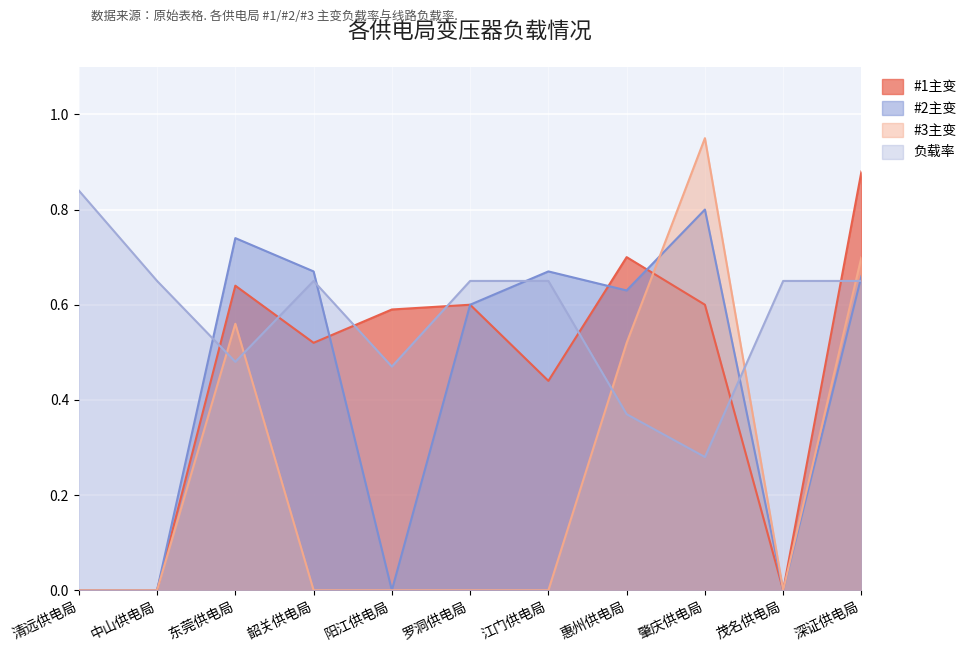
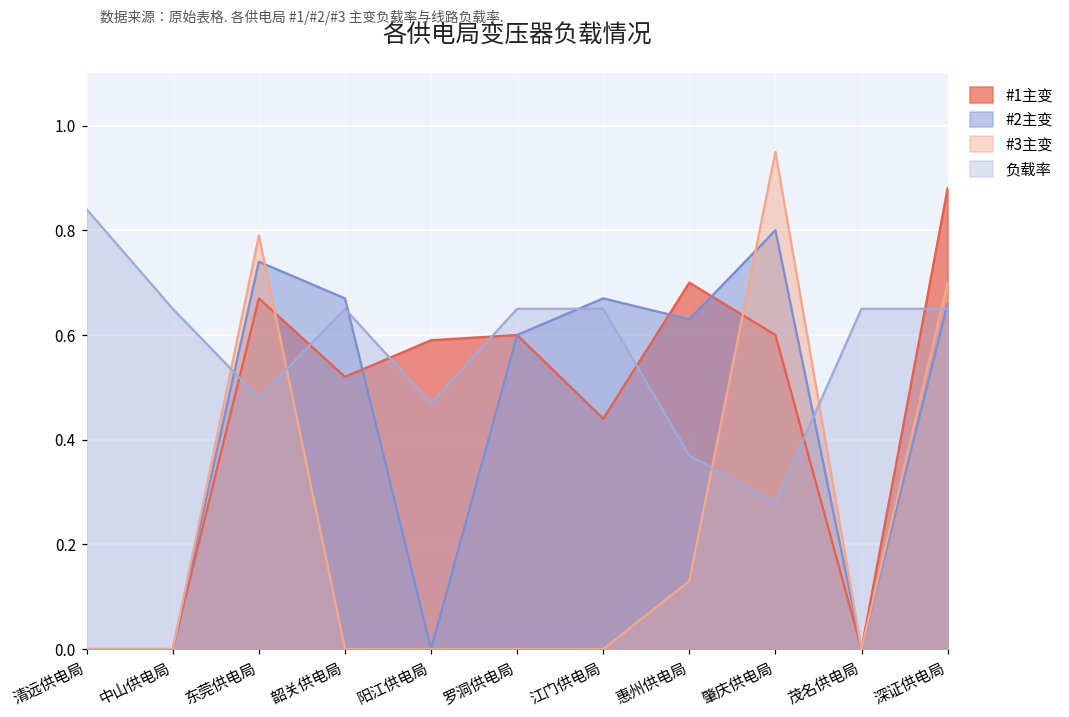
#1主变, 东莞供电局: 0.64 -> 0.67
#3主变, 东莞供电局: 0.56 -> 0.79
#3主变, 惠州供电局: 0.52 -> 0.13
